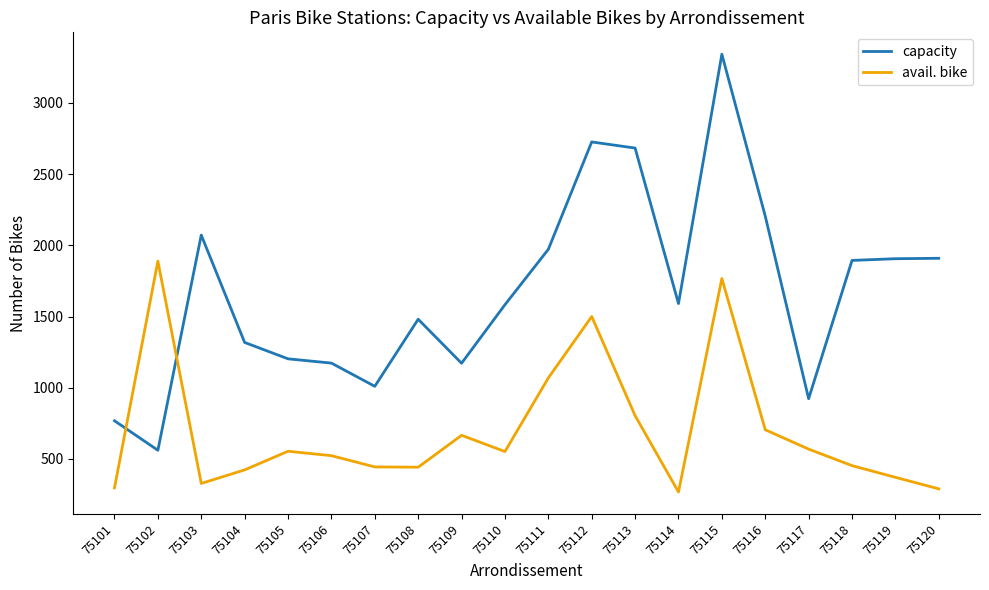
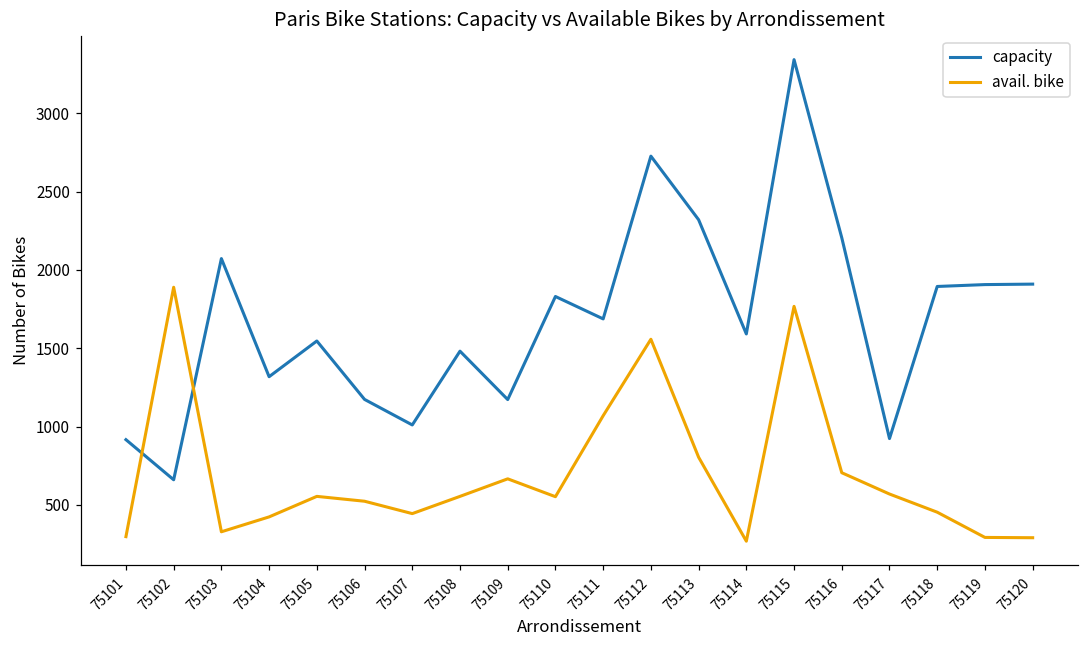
capacity, 75101: 770 -> 920
capacity, 75102: 560 -> 660
capacity, 75105: 1200 -> 1550
avail. bike, 75108: 440 -> 550
capacity, 75110: 1580 -> 1830
capacity, 75111: 1970 -> 1690
avail. bike, 75112: 1500 -> 1560
capacity, 75113: 2680 -> 2320
avail. bike, 75119: 370 -> 290
